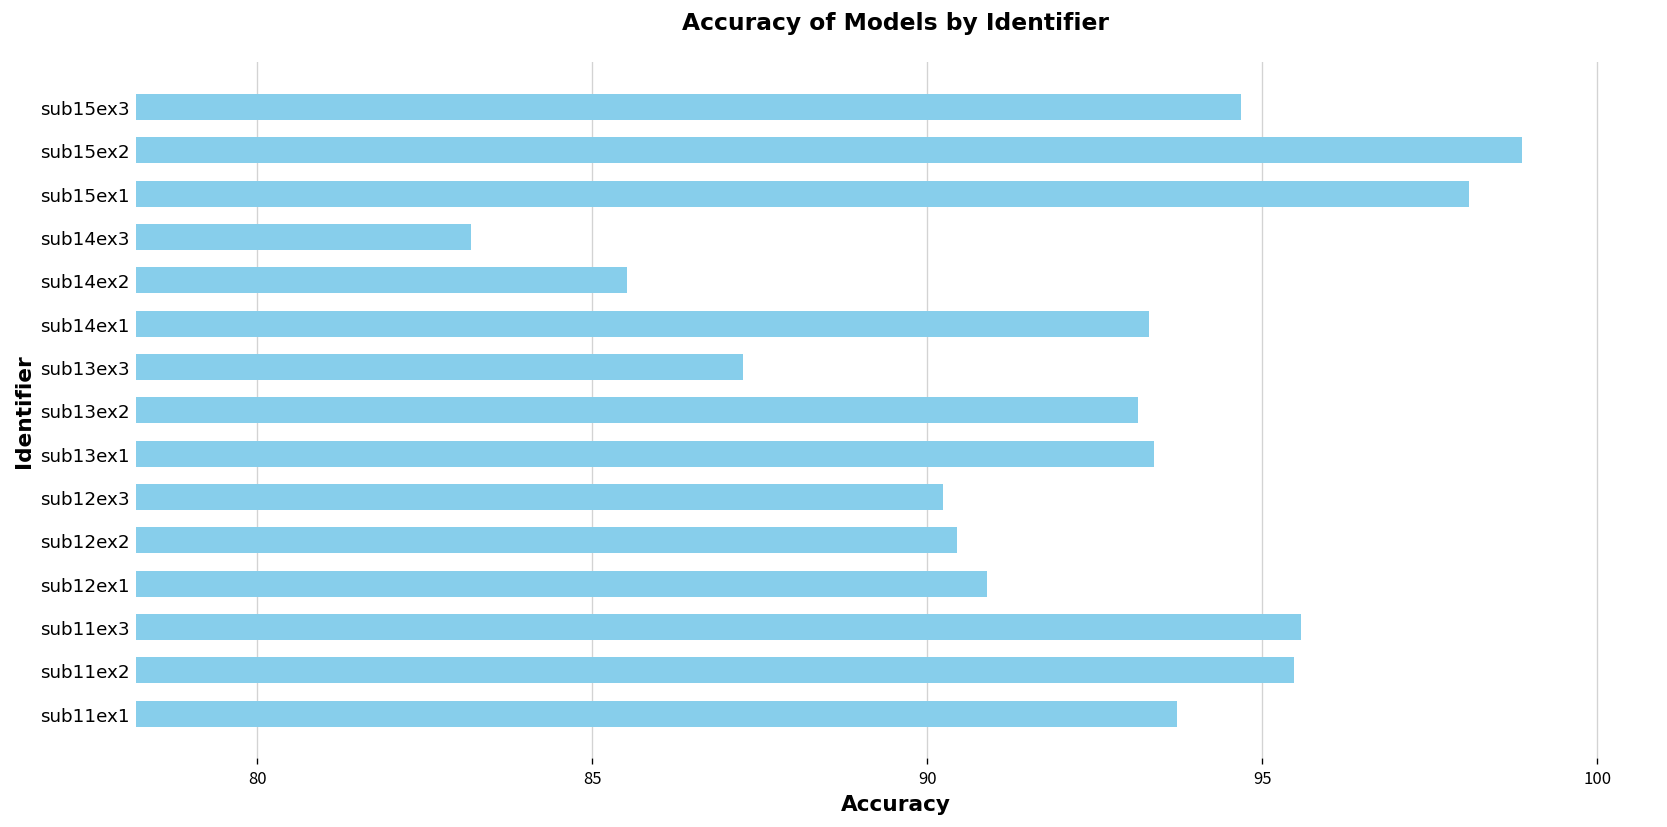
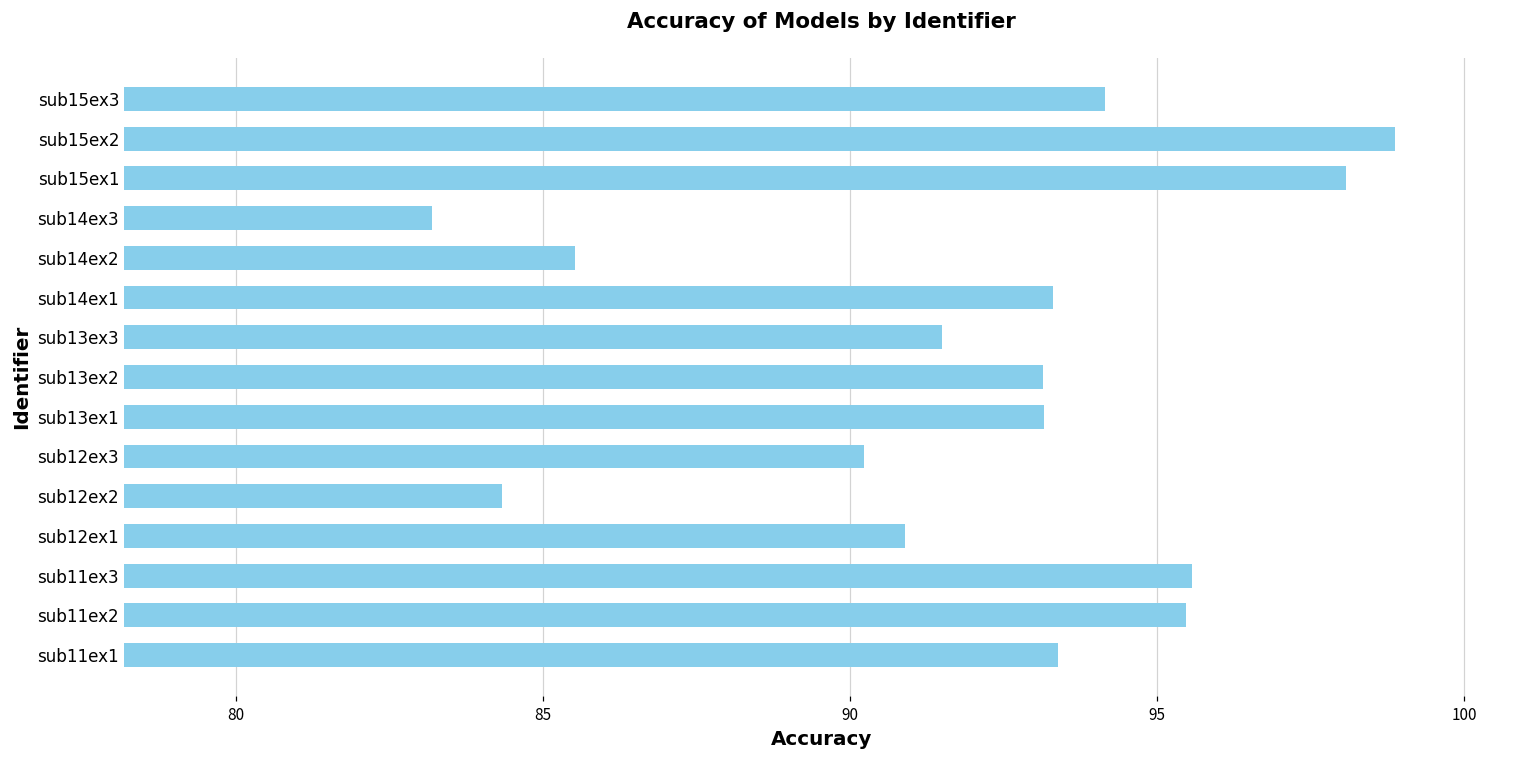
sub15ex3: 94.7 -> 94.1
sub13ex3: 87.2 -> 91.5
sub13ex1: 93.4 -> 93.2
sub12ex2: 90.5 -> 84.3
sub11ex1: 93.7 -> 93.4
